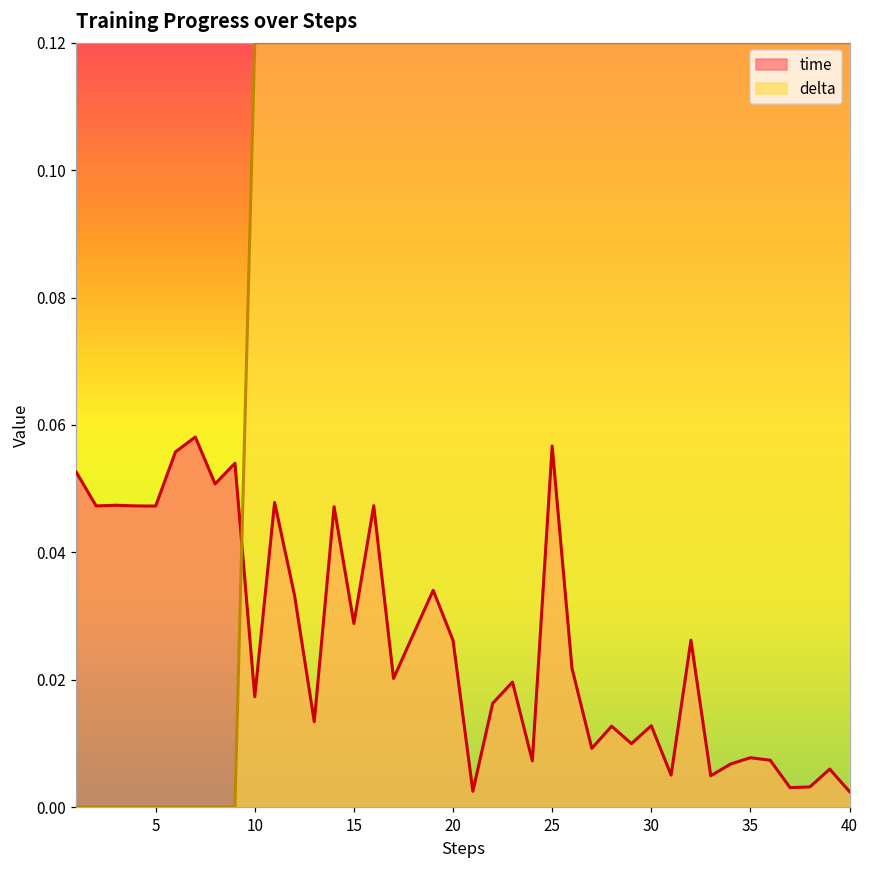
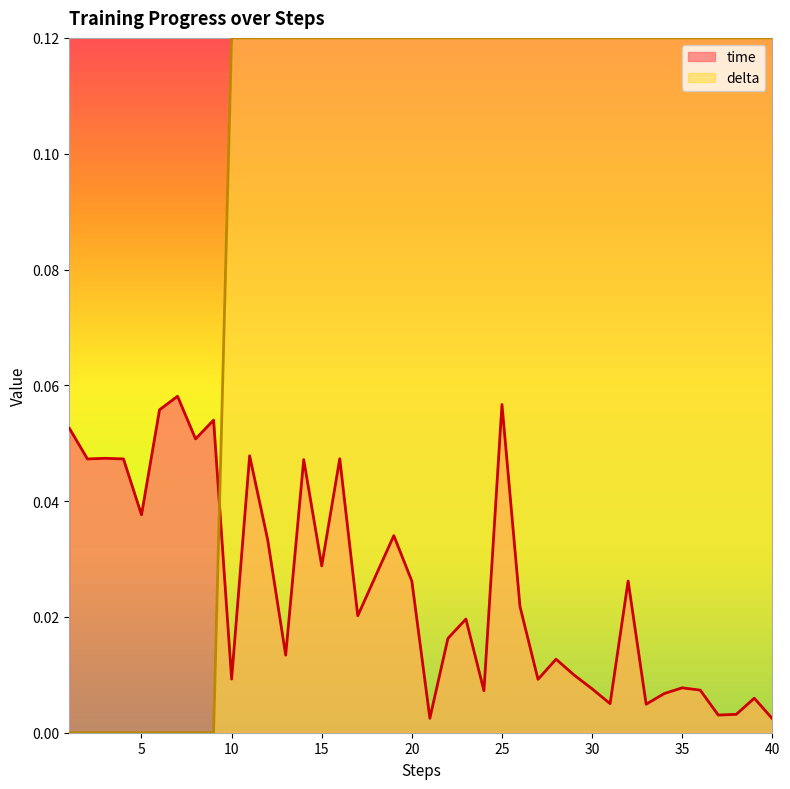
time, 5: 0.047 -> 0.038
time, 10: 0.017 -> 0.009
time, 30: 0.013 -> 0.008
